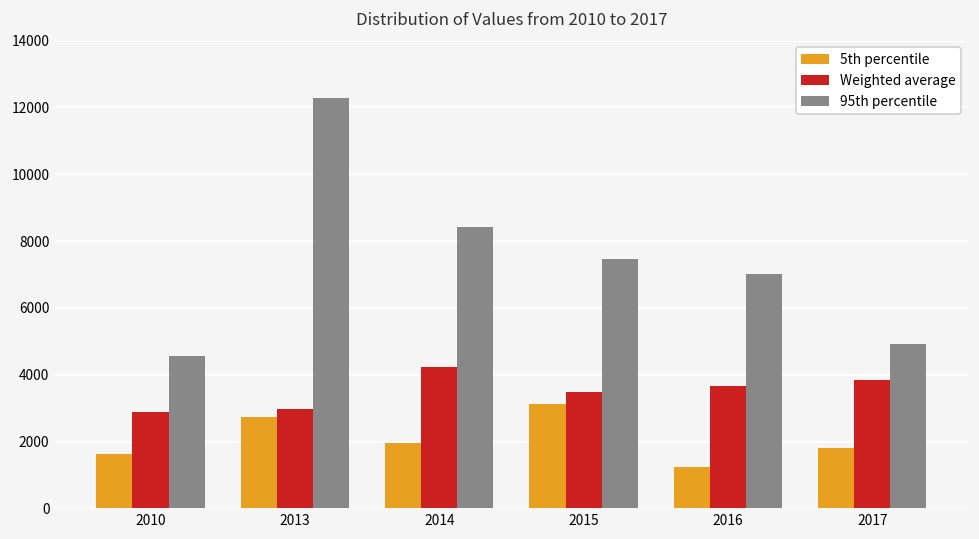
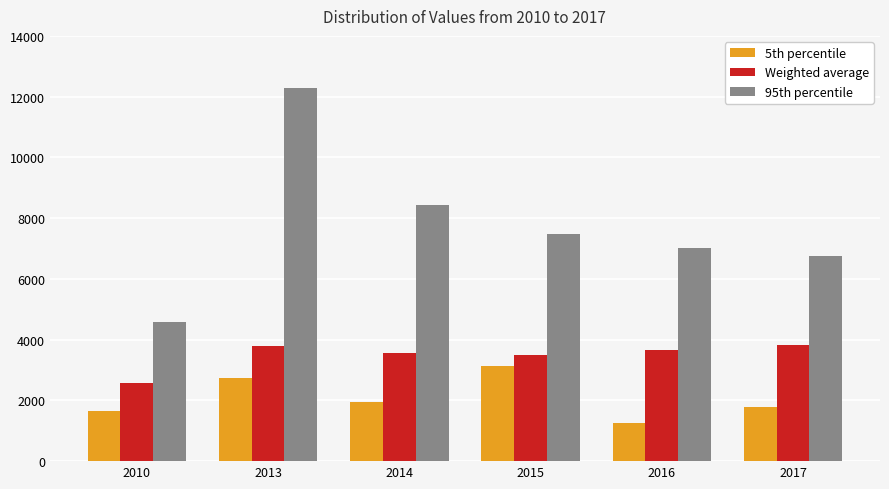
Weighted average, 2010: 2900 -> 2600
Weighted average, 2013: 3000 -> 3800
Weighted average, 2014: 4200 -> 3600
95th percentile, 2017: 4900 -> 6700
